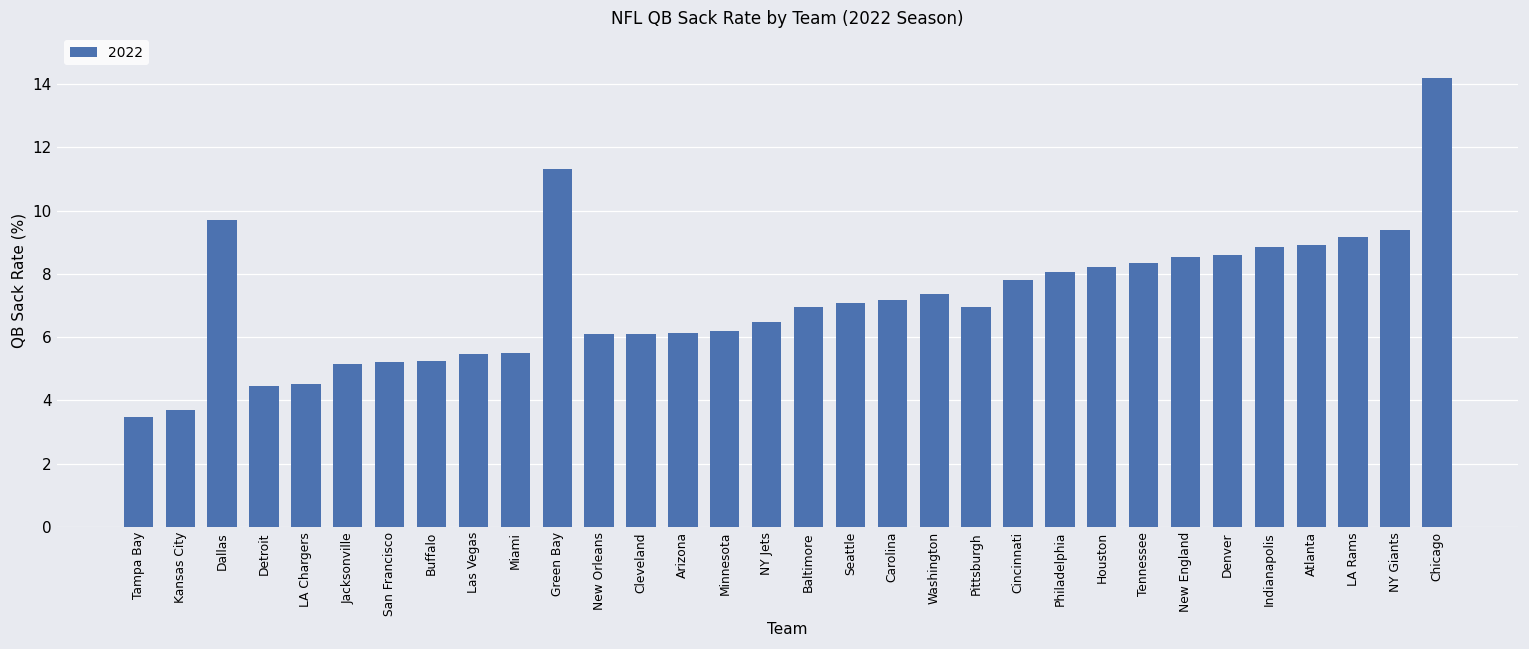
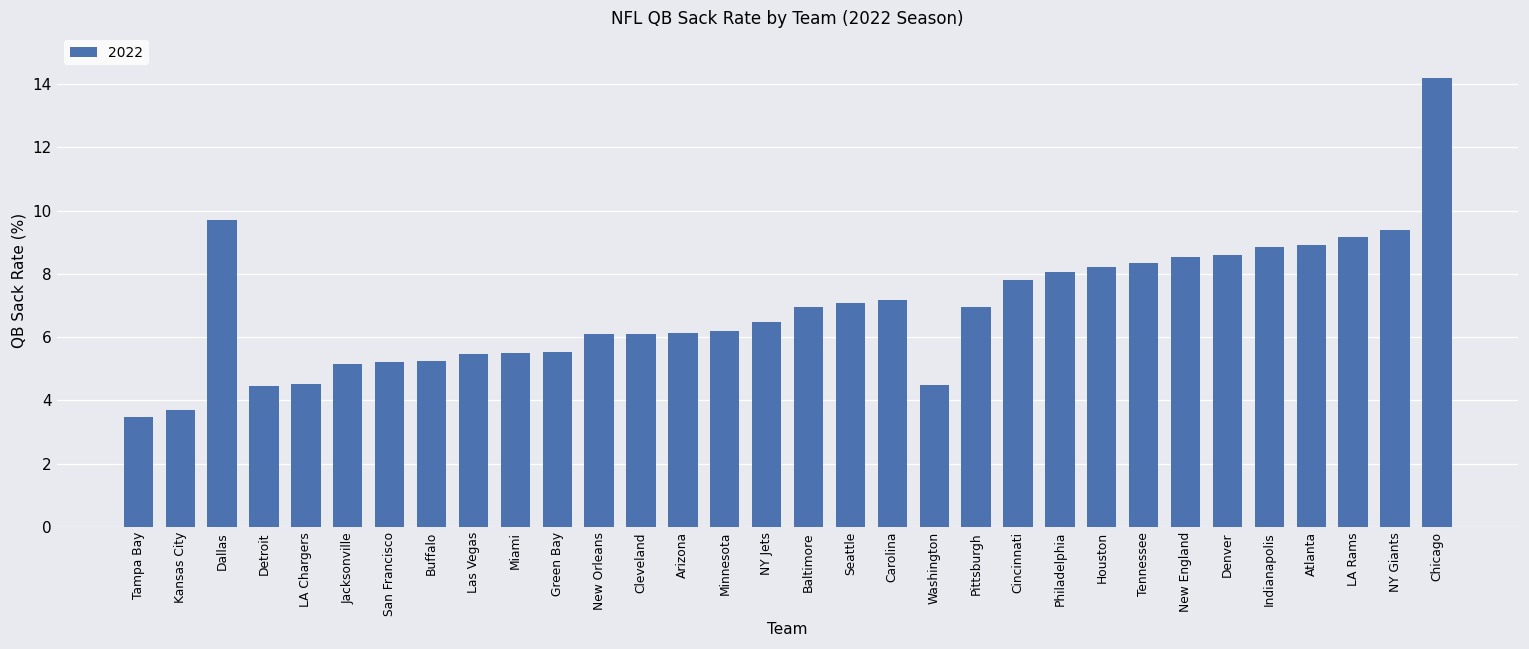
Green Bay: 11.3 -> 5.5
Washington: 7.4 -> 4.5
